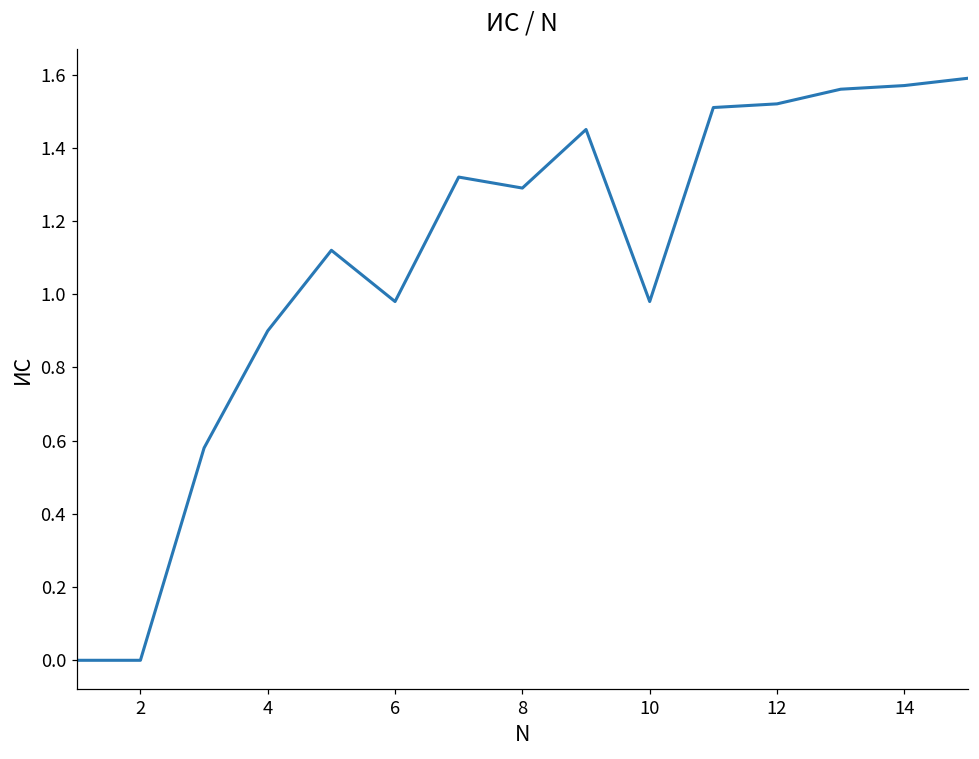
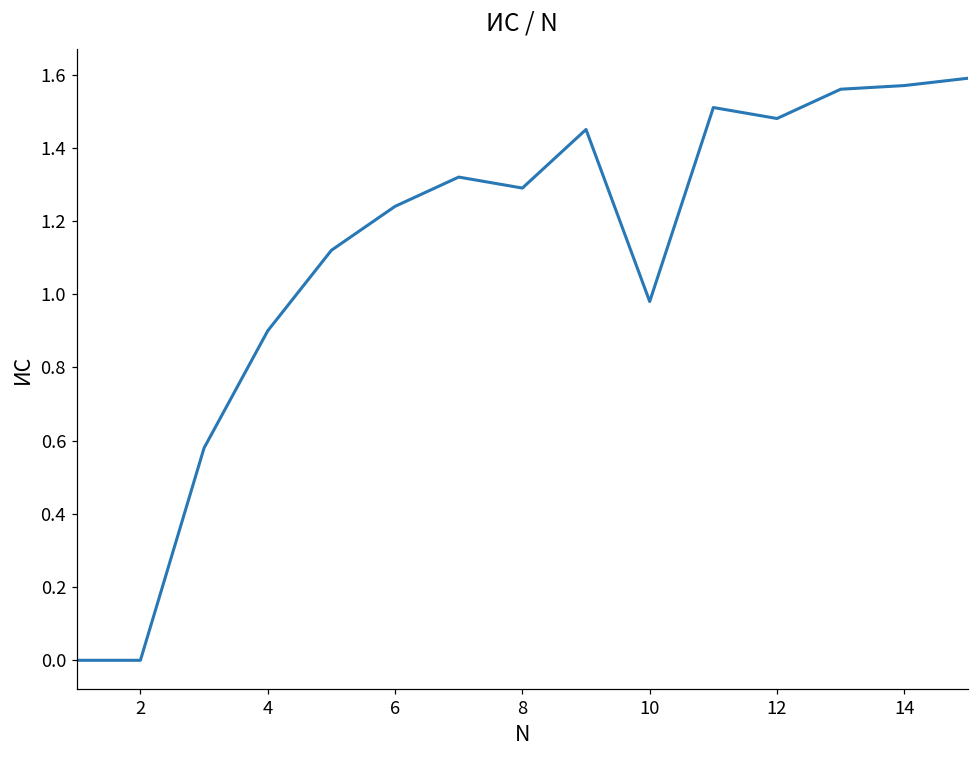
6: 0.98 -> 1.24
12: 1.52 -> 1.48
